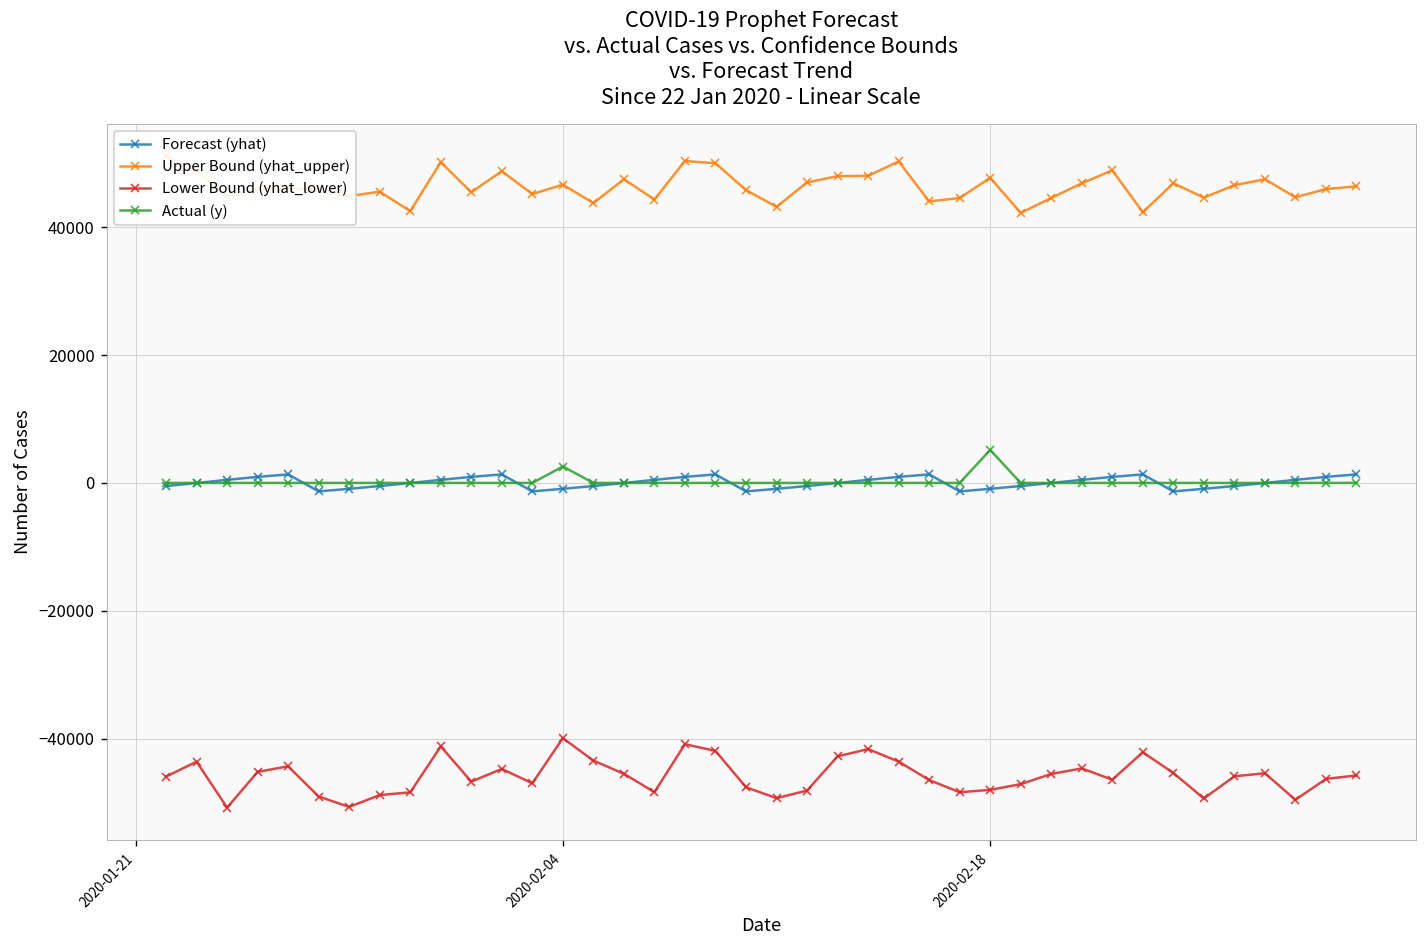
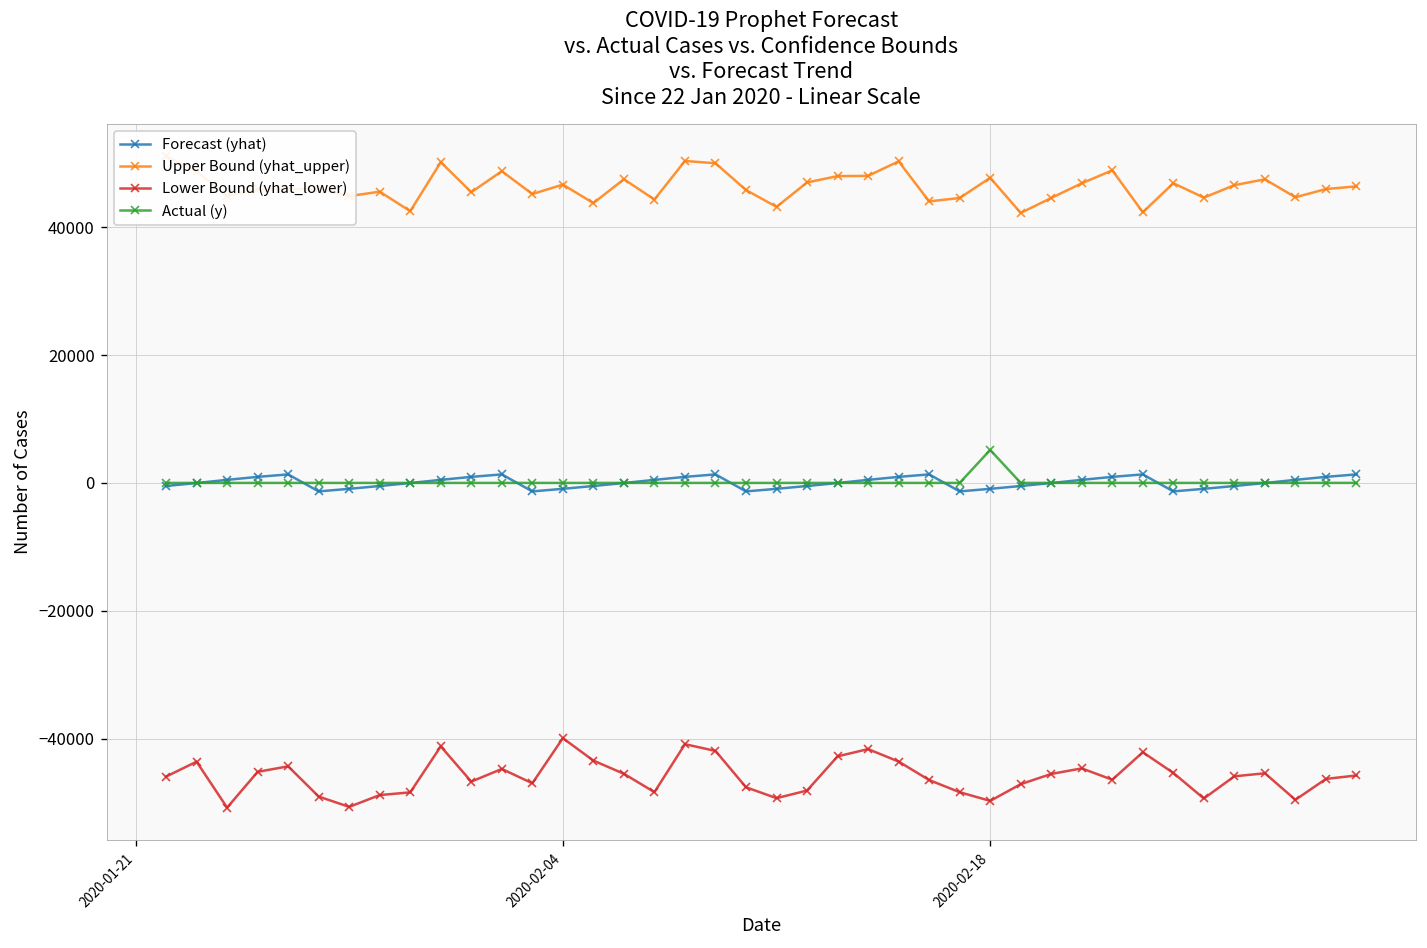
Actual (y), 2020-02-04: 3000 -> 0
Lower Bound (yhat_lower), 2020-02-18: -48000 -> -50000
